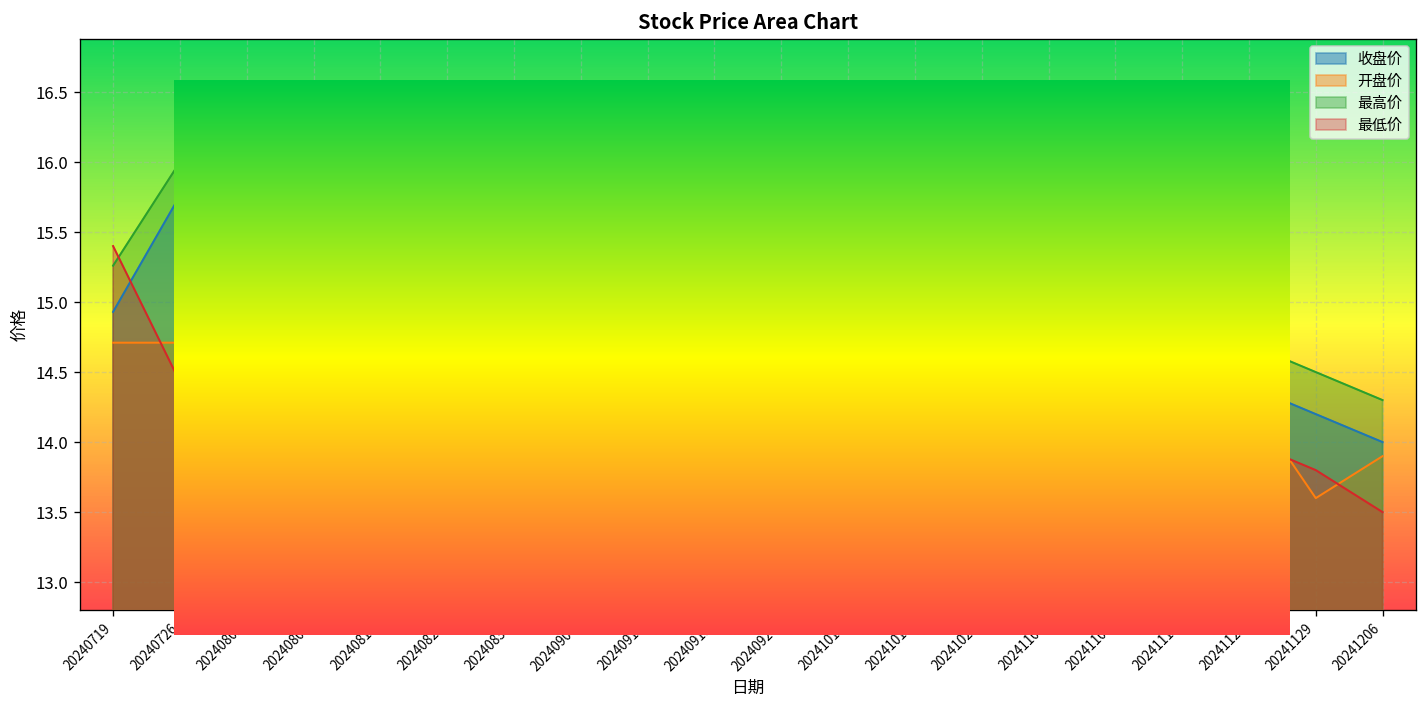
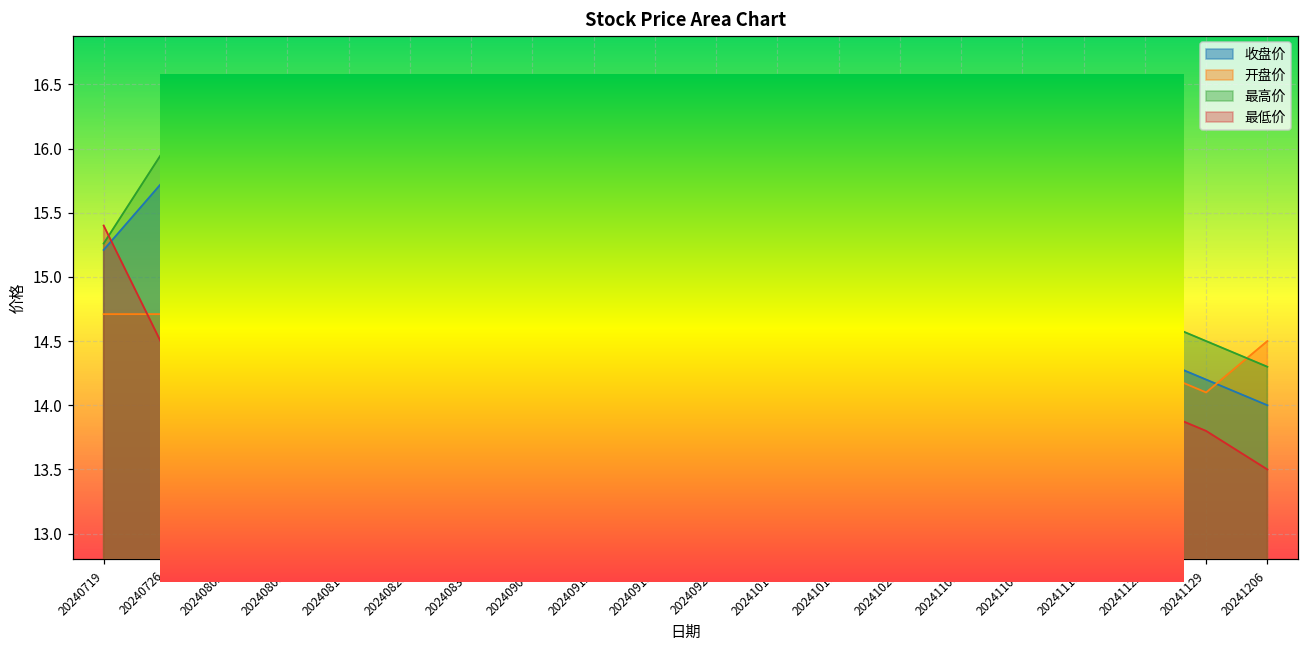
Stock Price Area Chart, 收盘价, 20240719: 14.93 -> 15.21
Stock Price Area Chart, 开盘价, 20241129: 13.6 -> 14.1
Stock Price Area Chart, 开盘价, 20241206: 13.9 -> 14.5
